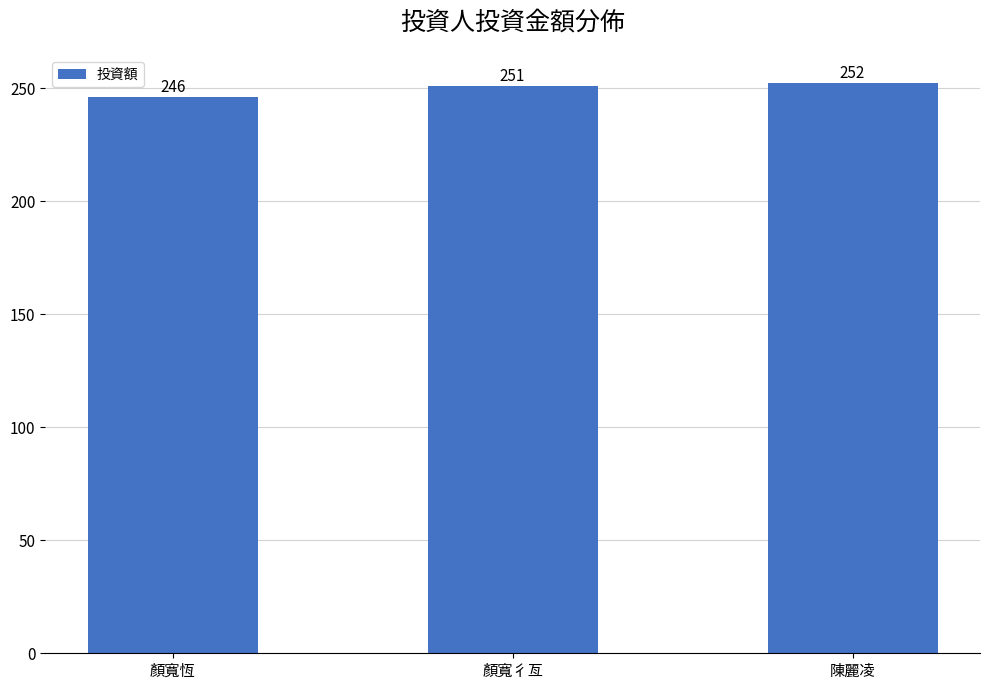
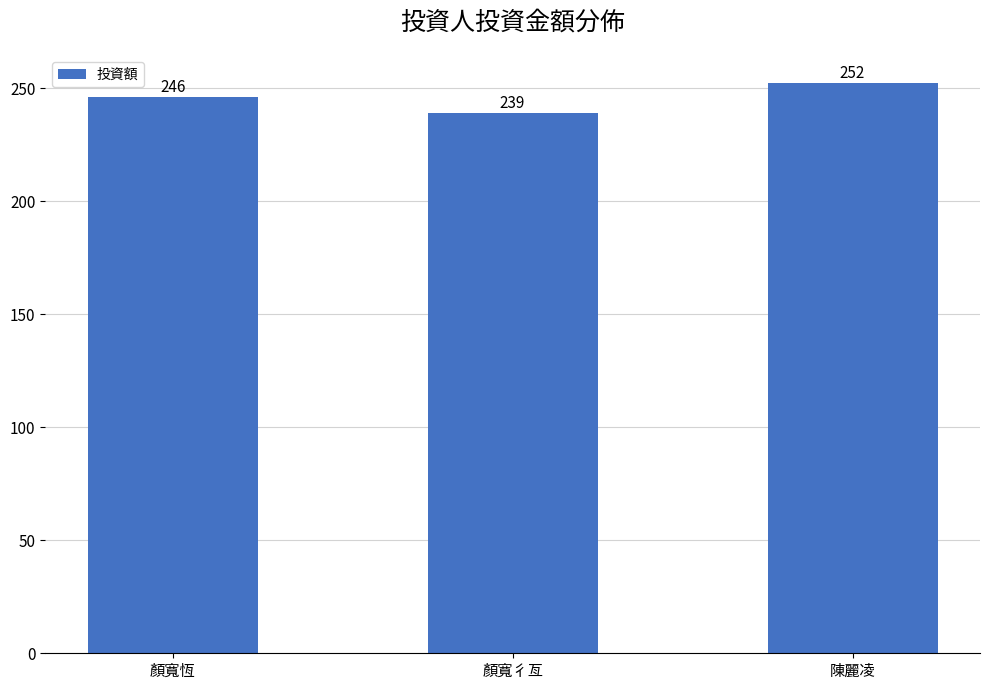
顏寬彳亙: 251 -> 239
